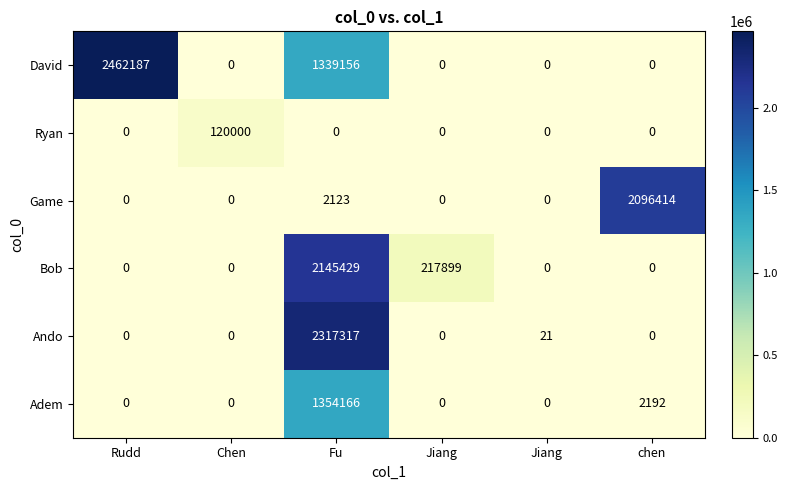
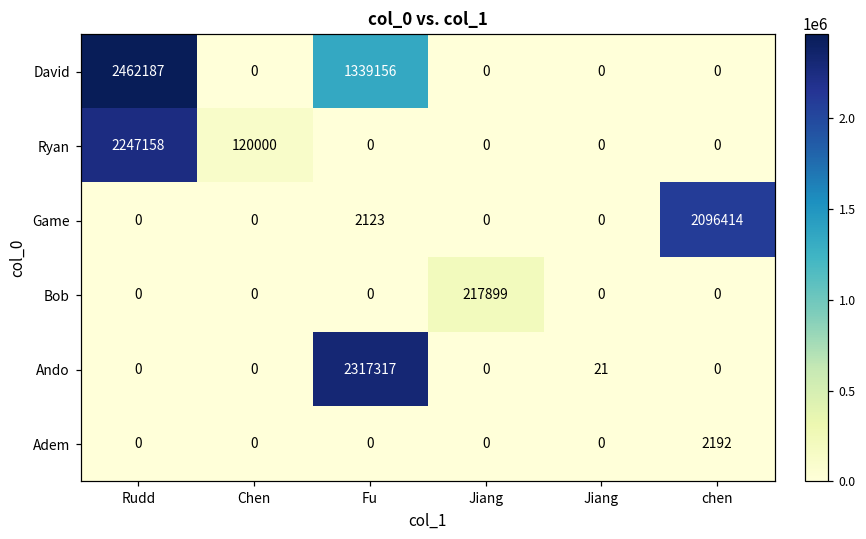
Ryan, Rudd: 0 -> 2247158
Bob, Fu: 2145429 -> 0
Adem, Fu: 1354166 -> 0
